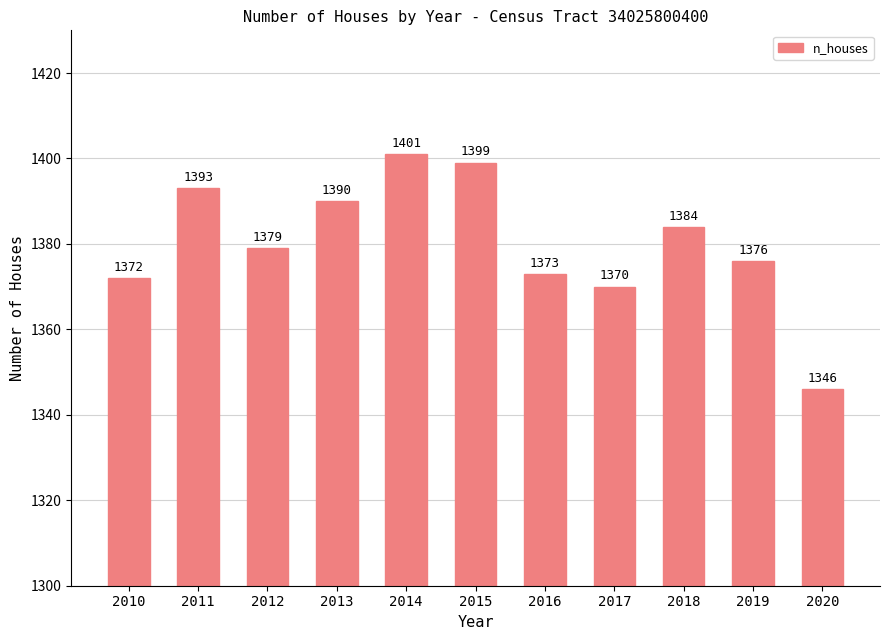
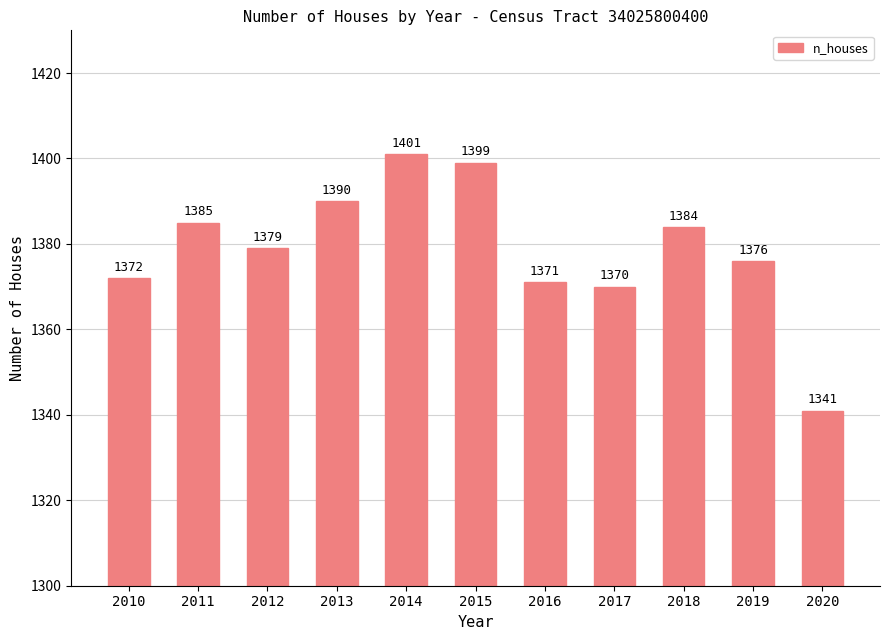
2011: 1393 -> 1385
2016: 1373 -> 1371
2020: 1346 -> 1341
